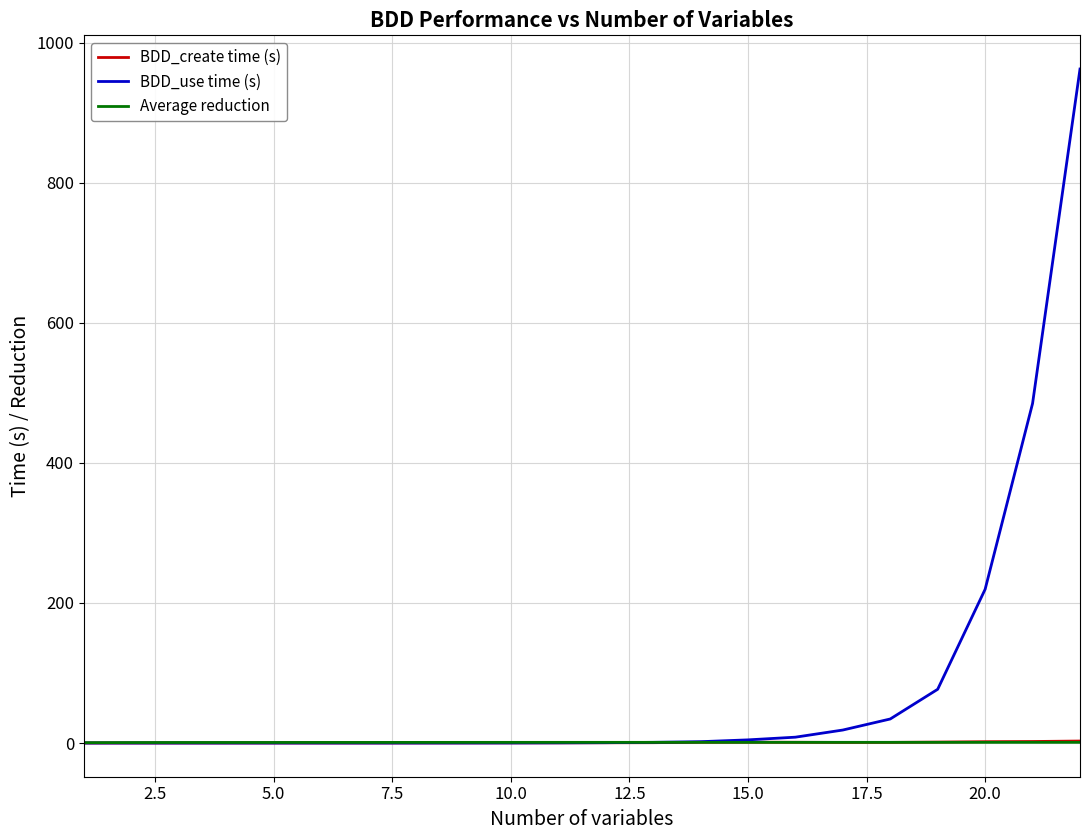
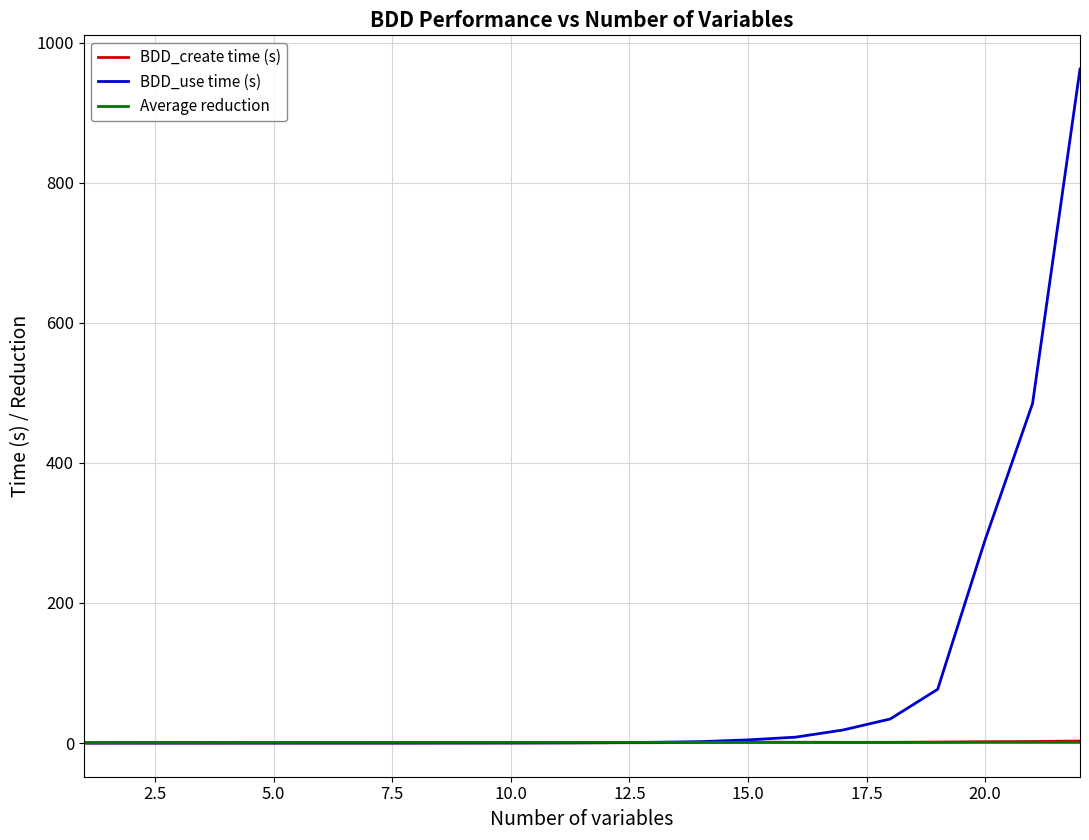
BDD_use time (s), 20.0: 220 -> 290
